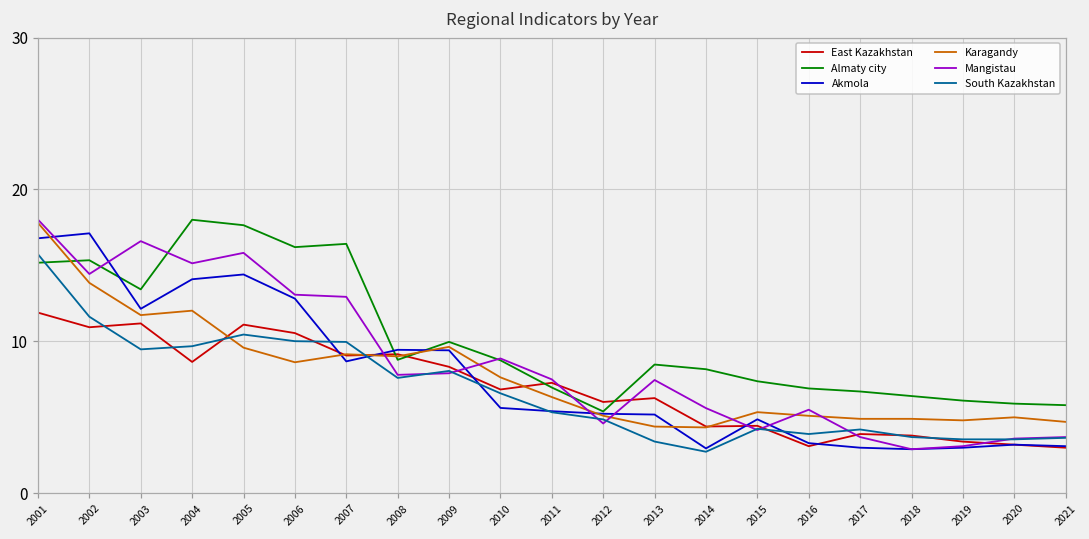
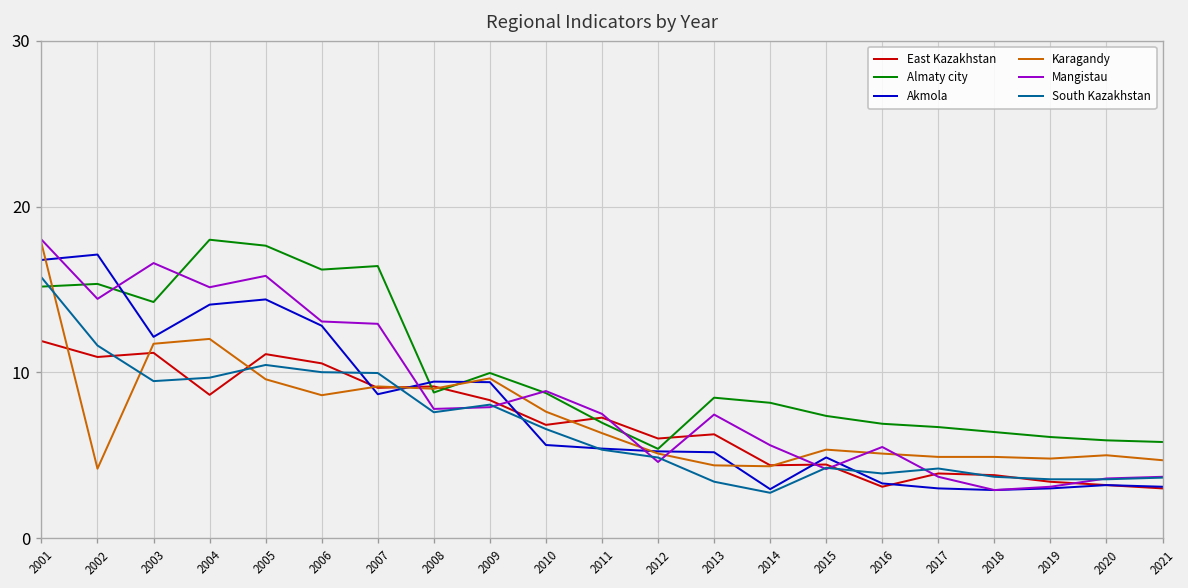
Karagandy, 2002: 13.9 -> 4.2
Almaty city, 2003: 13.4 -> 14.2
